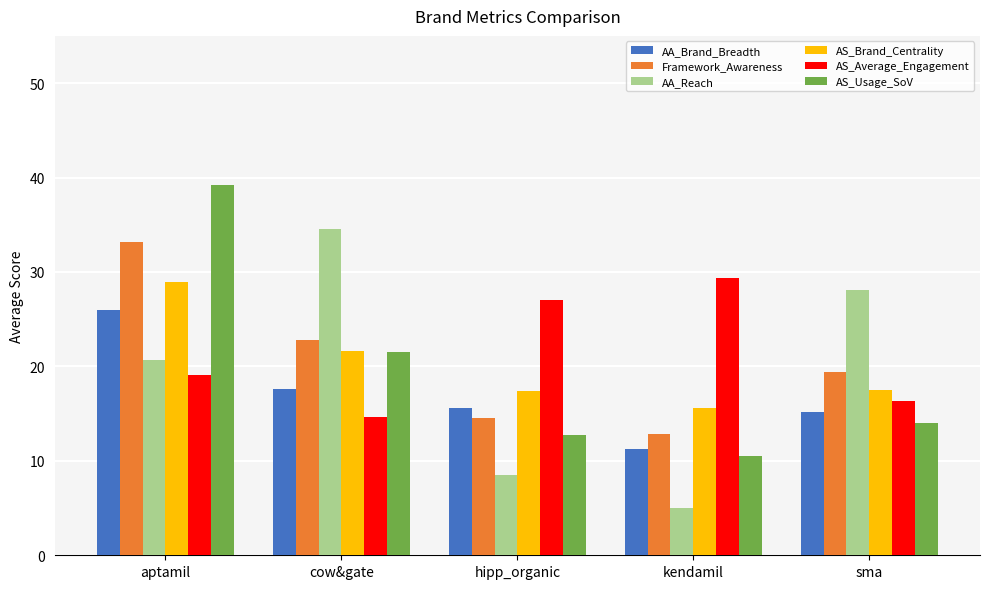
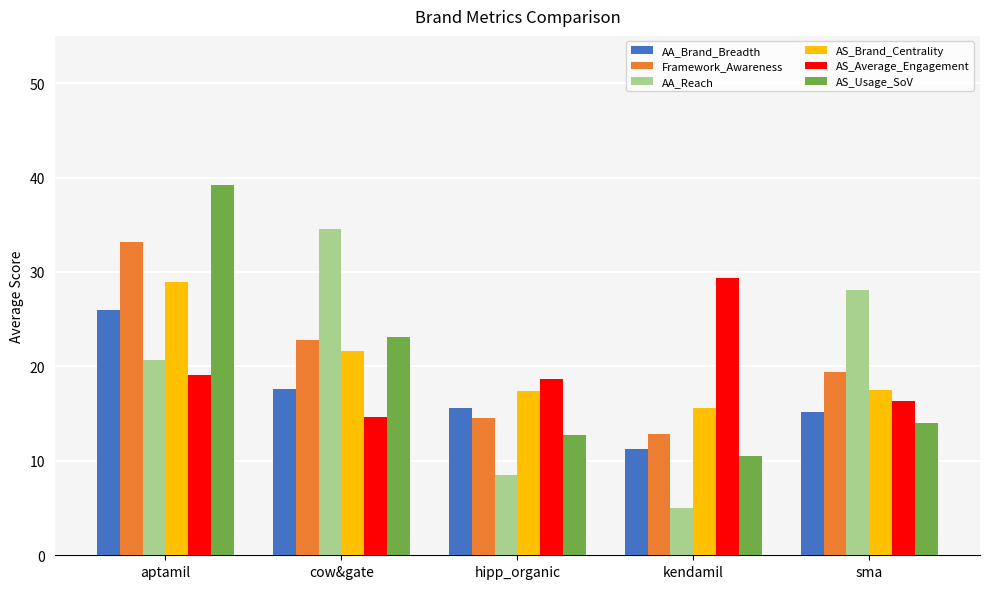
AS_Usage_SoV, cow&gate: 21 -> 23
AS_Average_Engagement, hipp_organic: 27 -> 19
